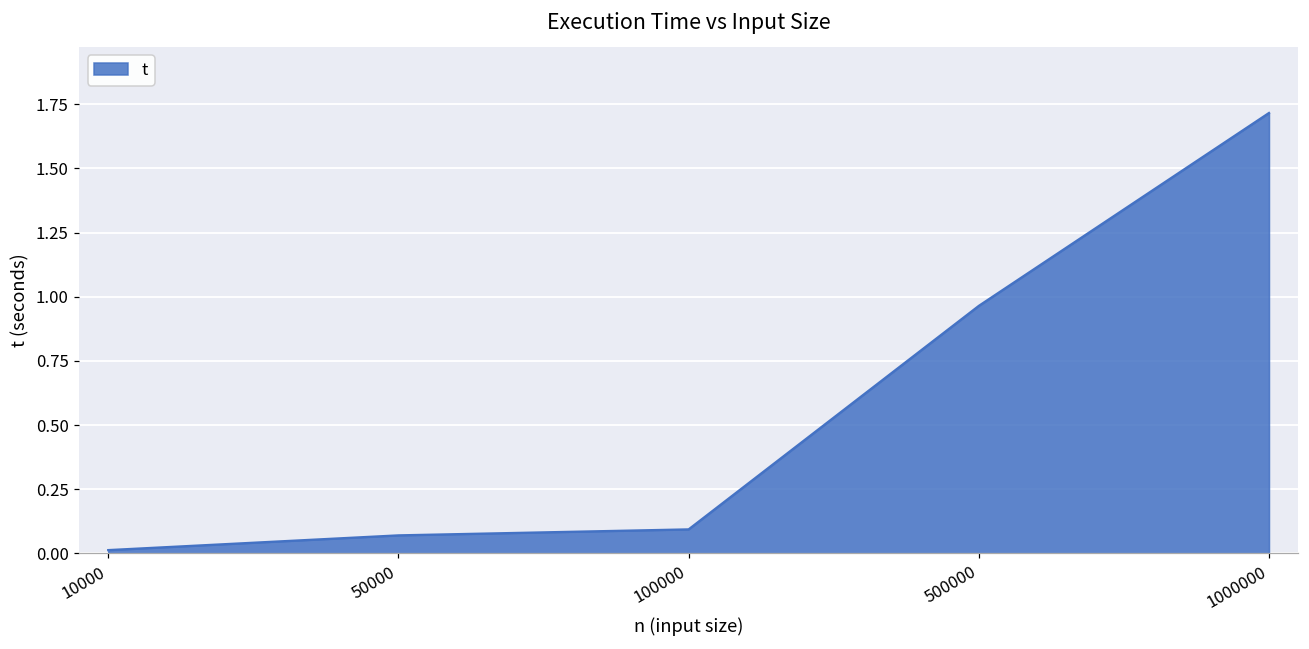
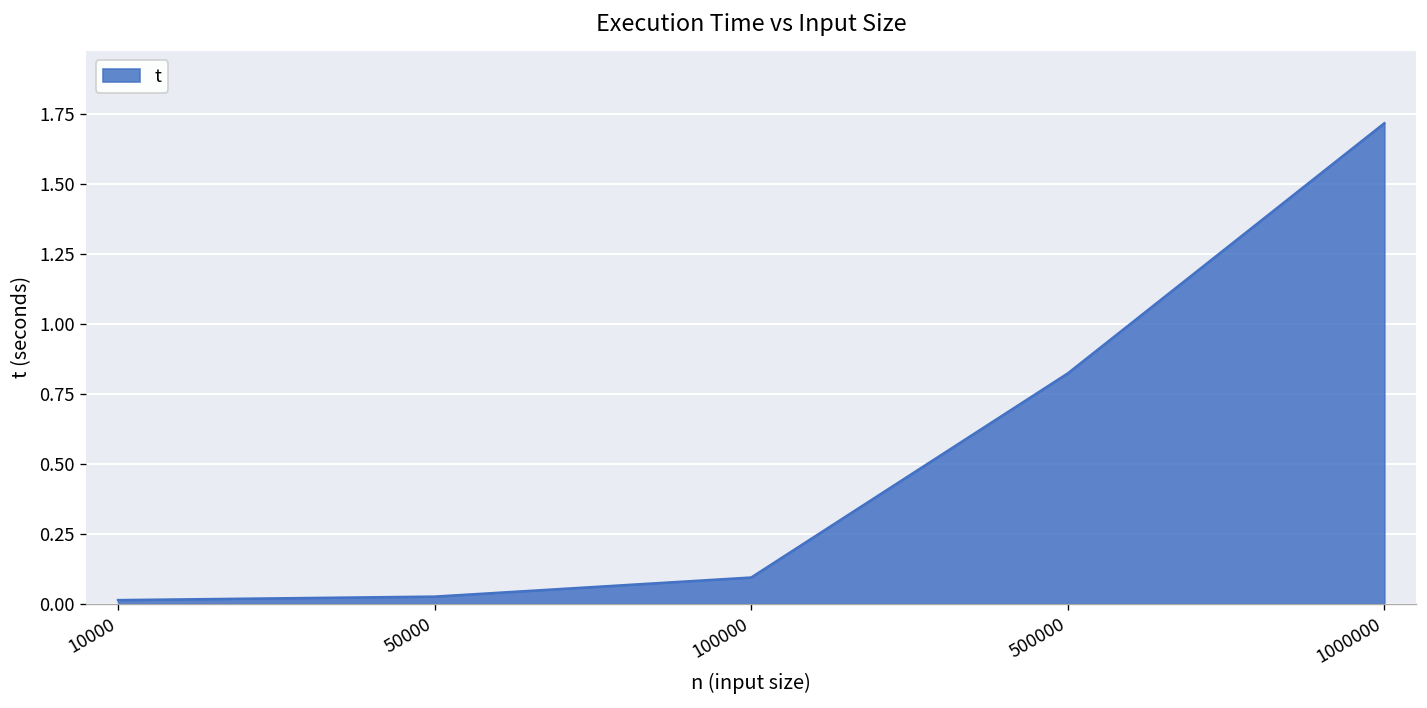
50000: 0.07 -> 0.03
500000: 0.96 -> 0.82
